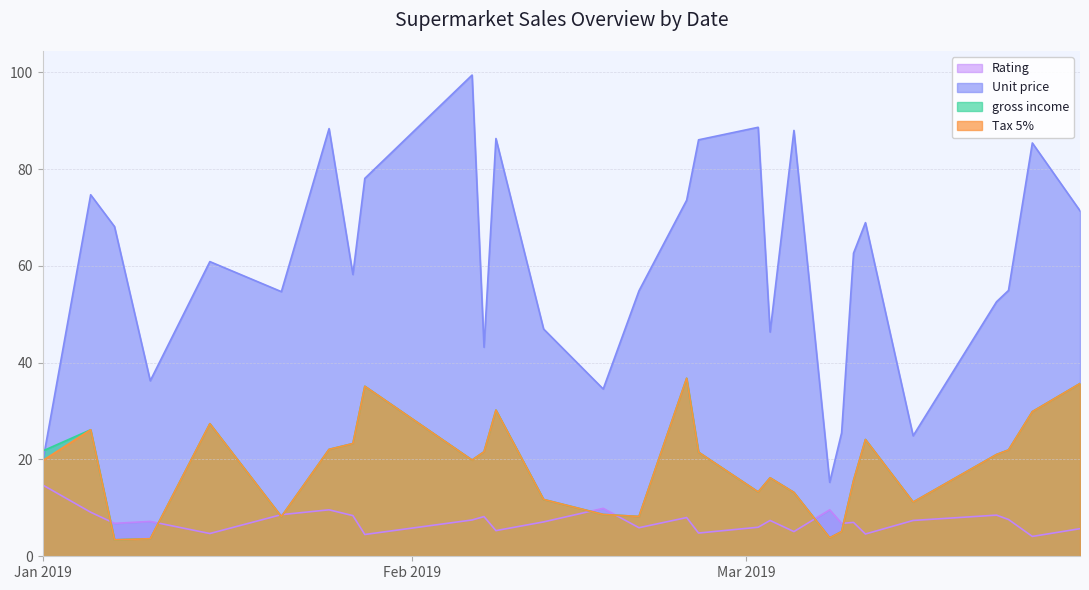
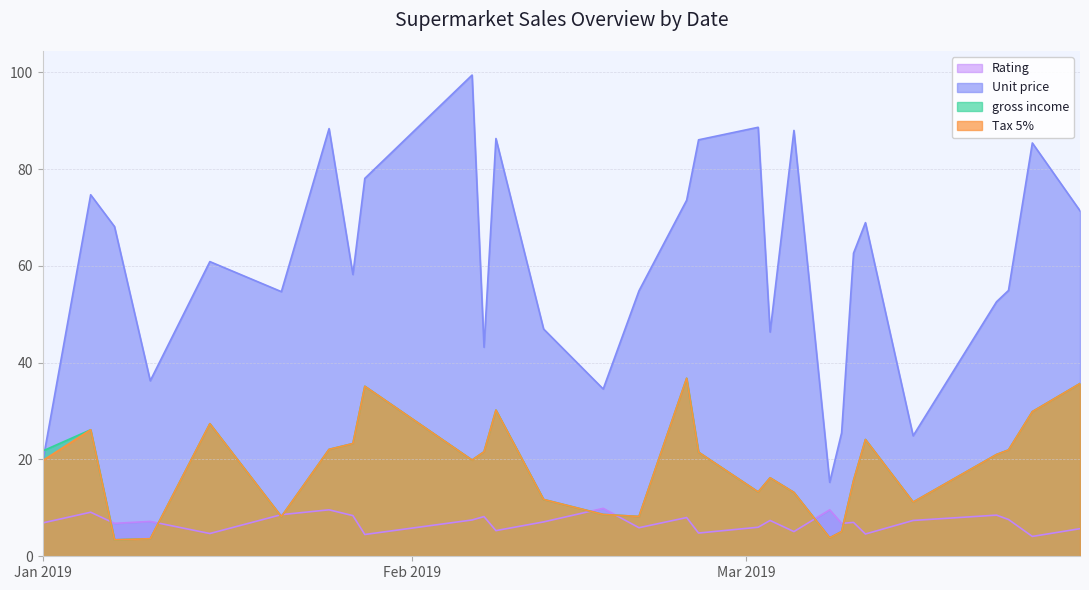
Rating, Jan 2019: 15 -> 7
